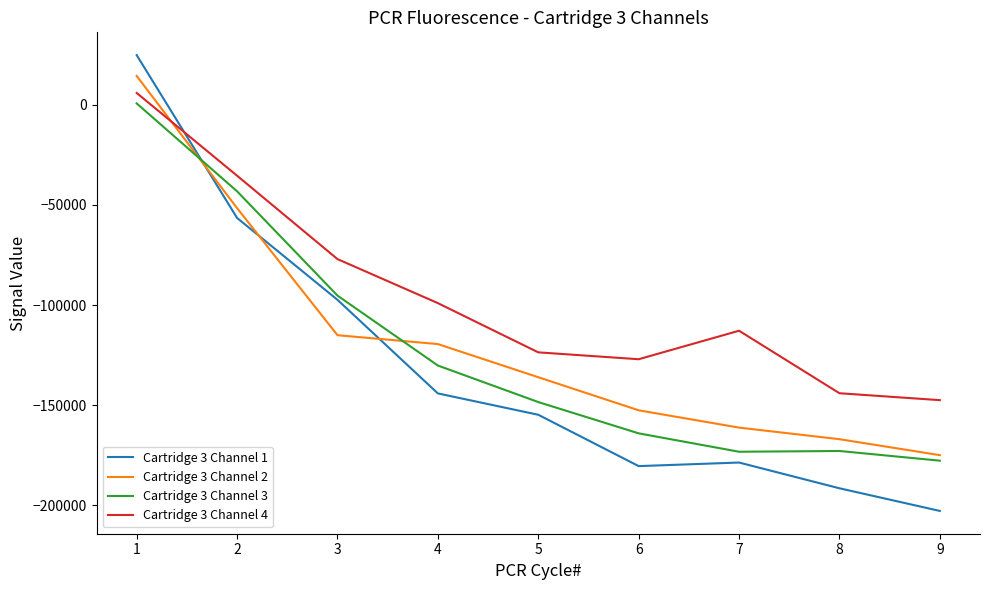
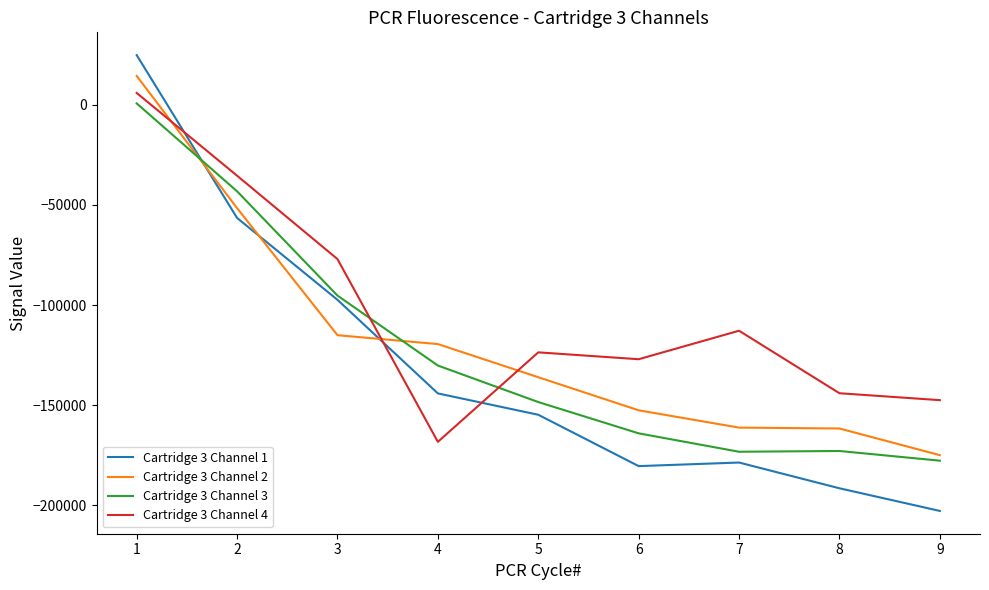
Cartridge 3 Channel 4, 4: -99000 -> -168000
Cartridge 3 Channel 2, 8: -167000 -> -162000
